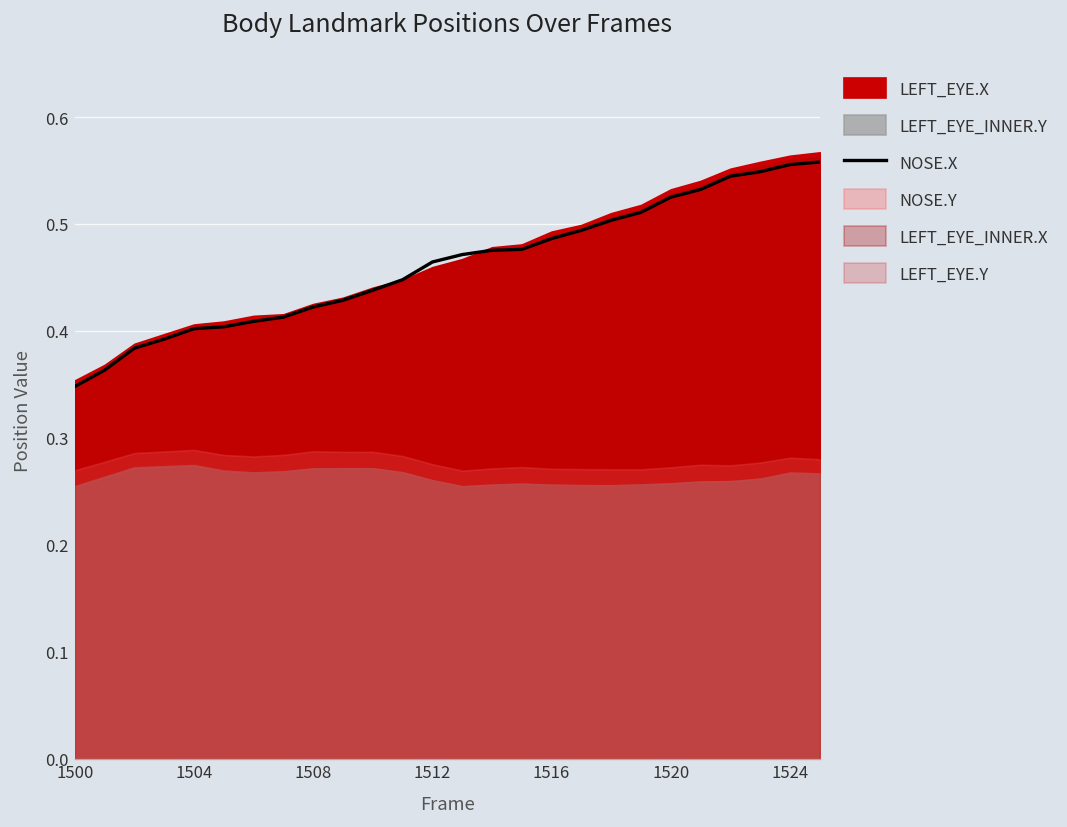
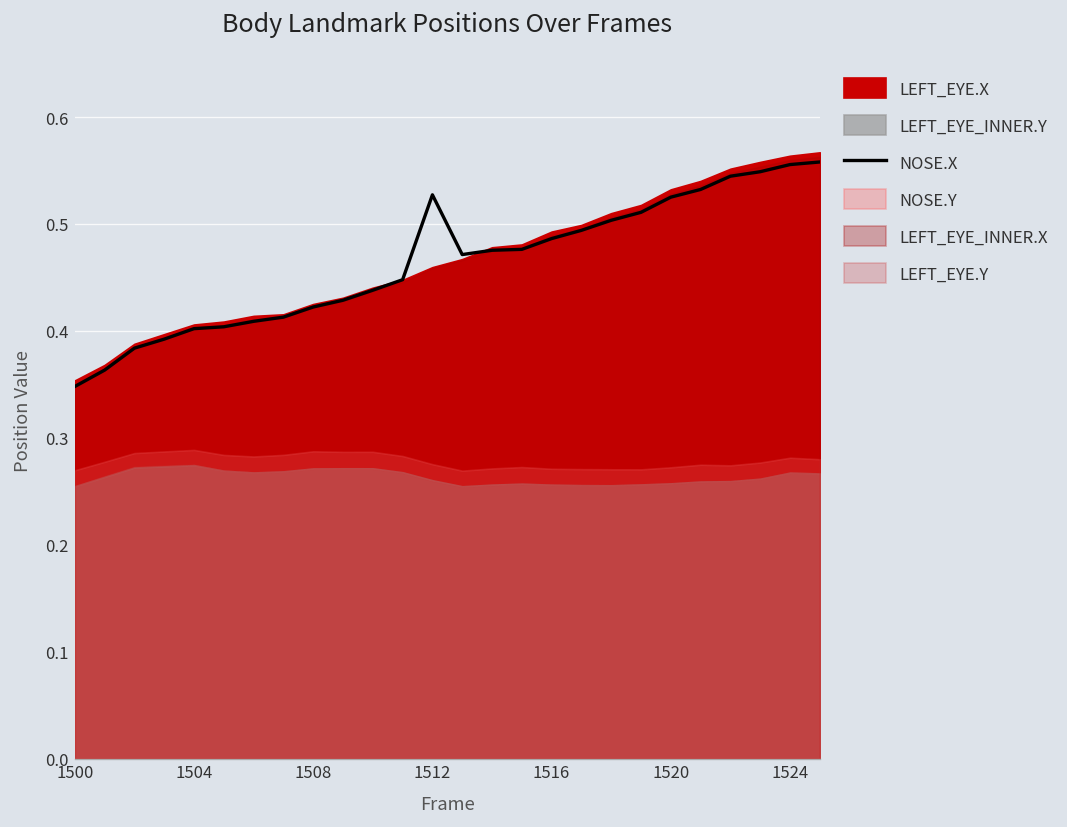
NOSE.X, 1512: 0.46 -> 0.53
